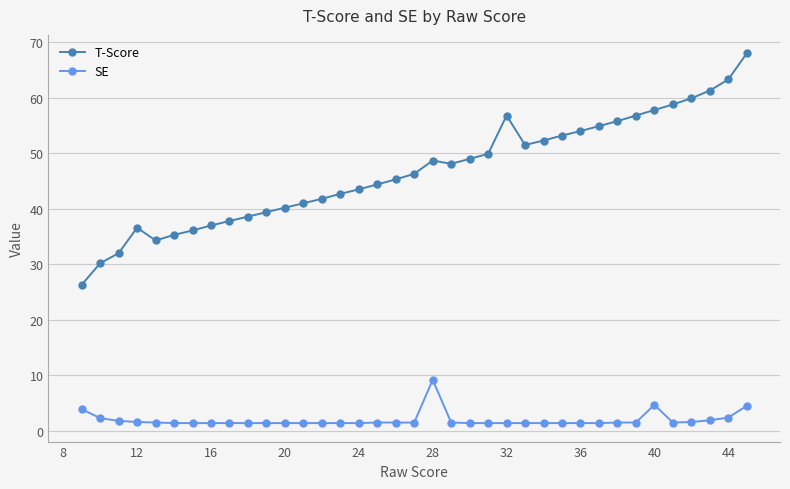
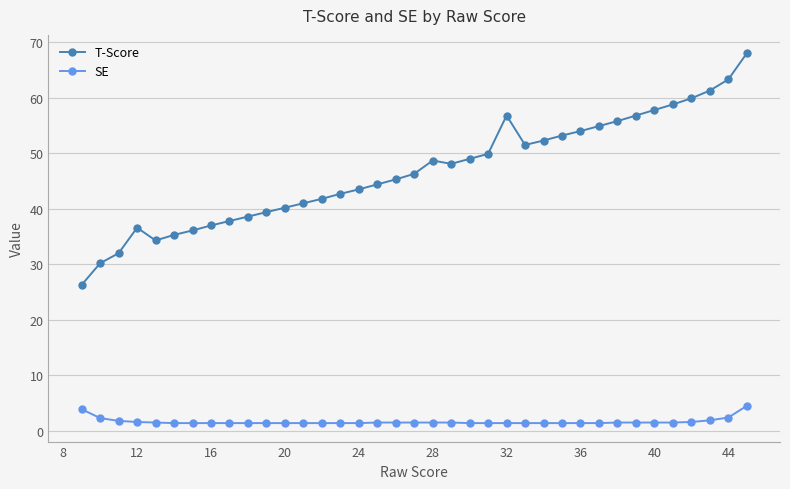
SE, 28: 9 -> 2
SE, 40: 5 -> 2
